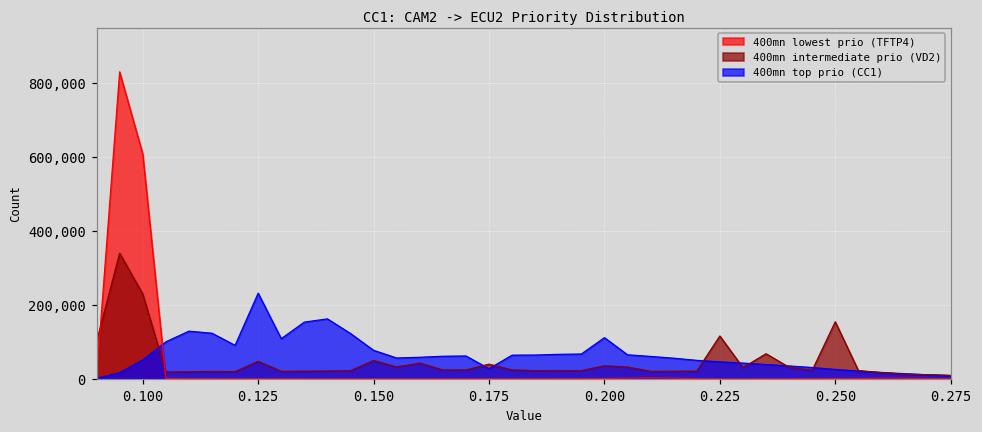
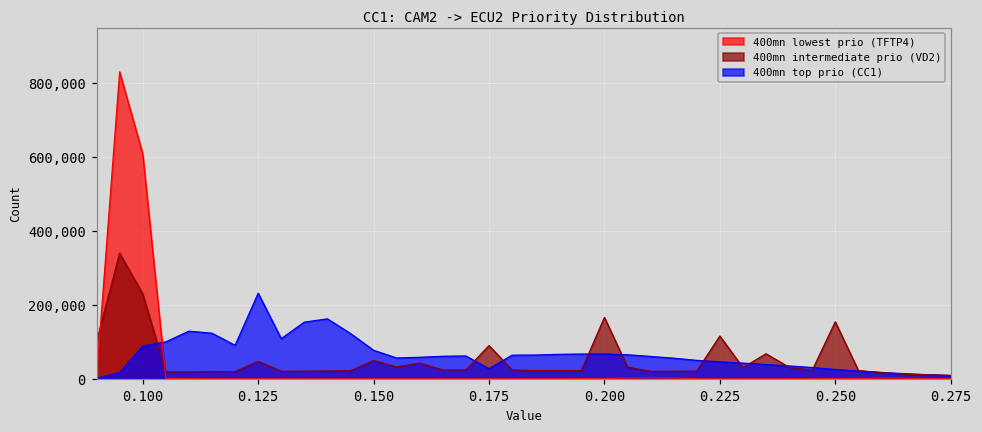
400mn top prio (CC1), 0.100: 50,000 -> 90,000
400mn intermediate prio (VD2), 0.175: 40,000 -> 90,000
400mn intermediate prio (VD2), 0.200: 40,000 -> 170,000
400mn top prio (CC1), 0.200: 110,000 -> 70,000
